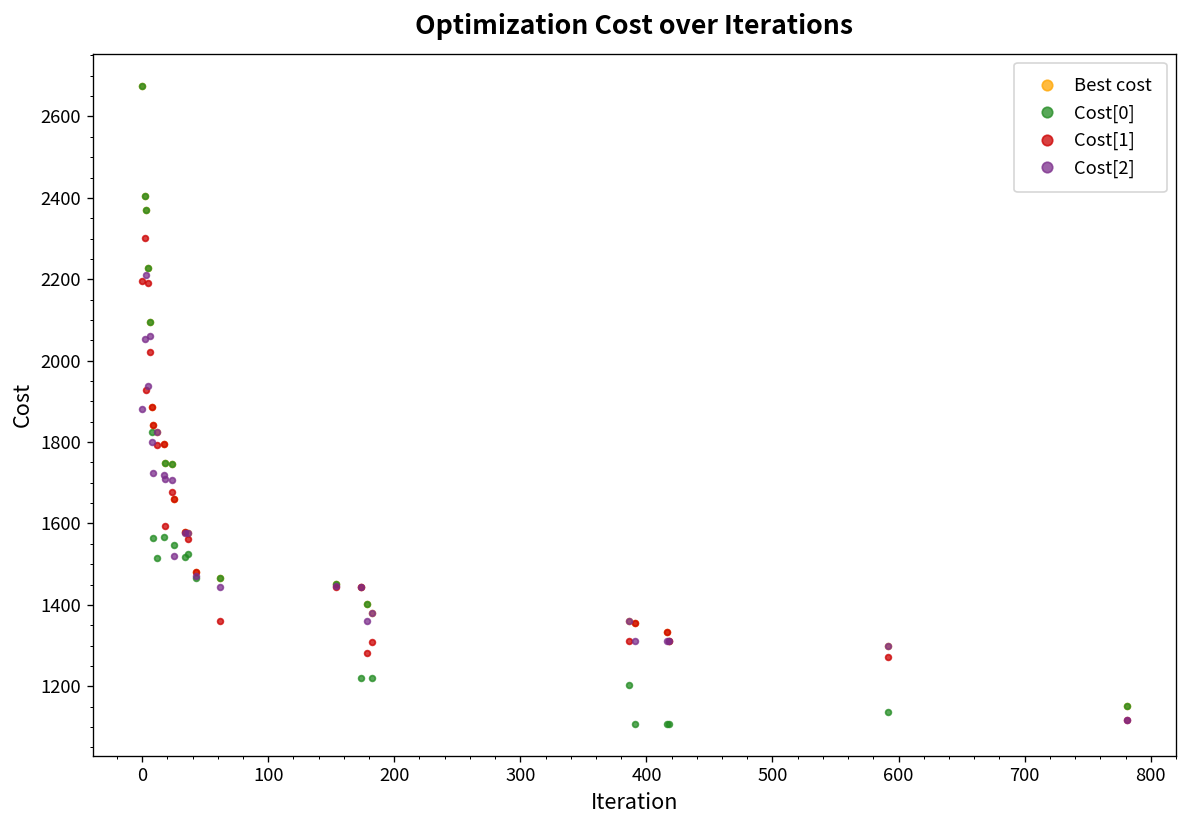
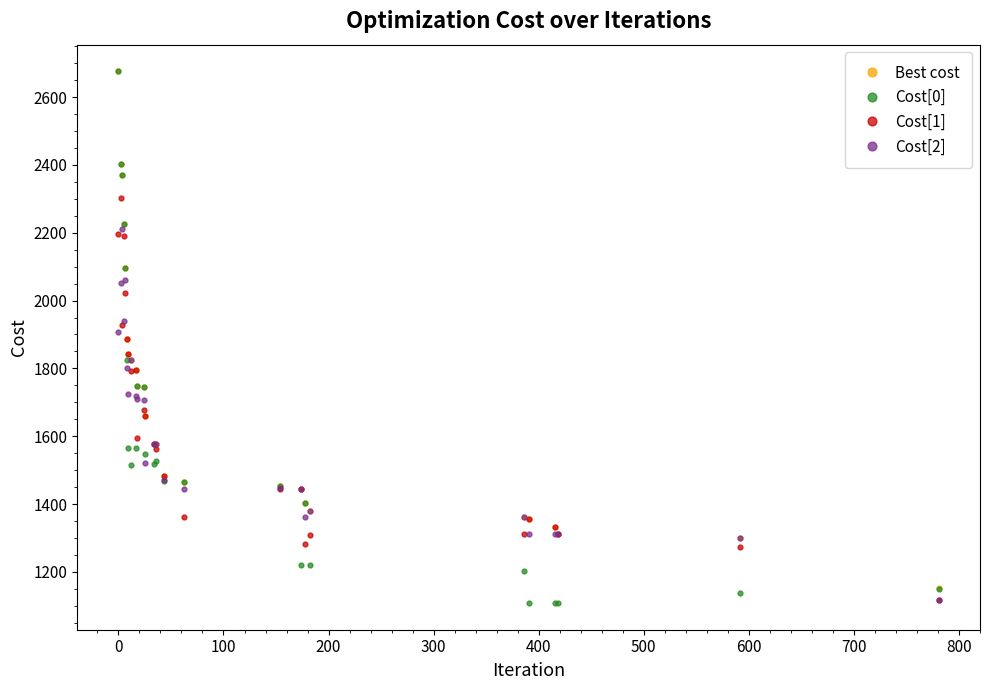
Cost[2], 0: 1880 -> 1910
